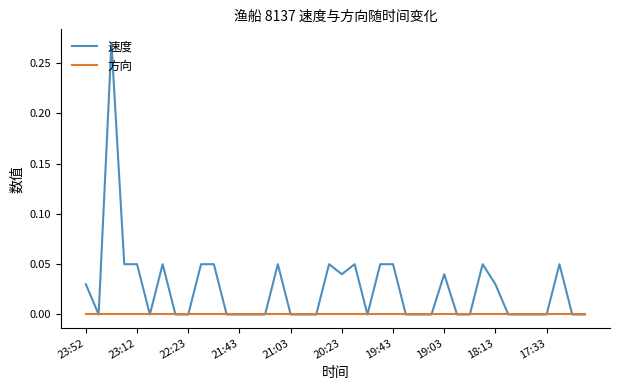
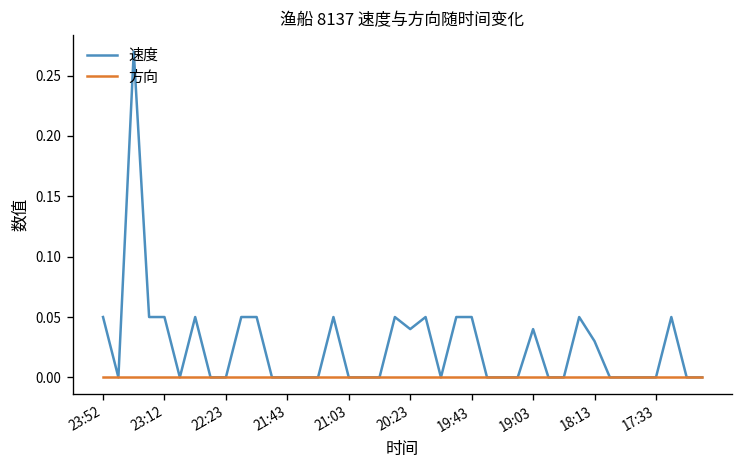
速度, 23:52: 0.03 -> 0.05
